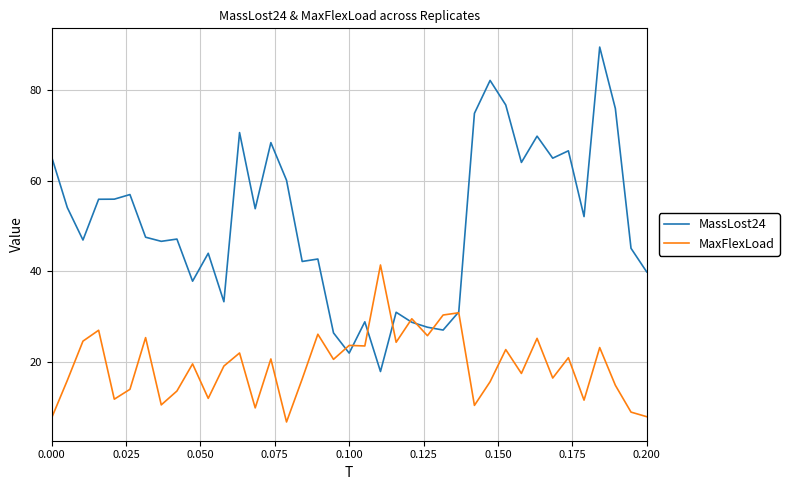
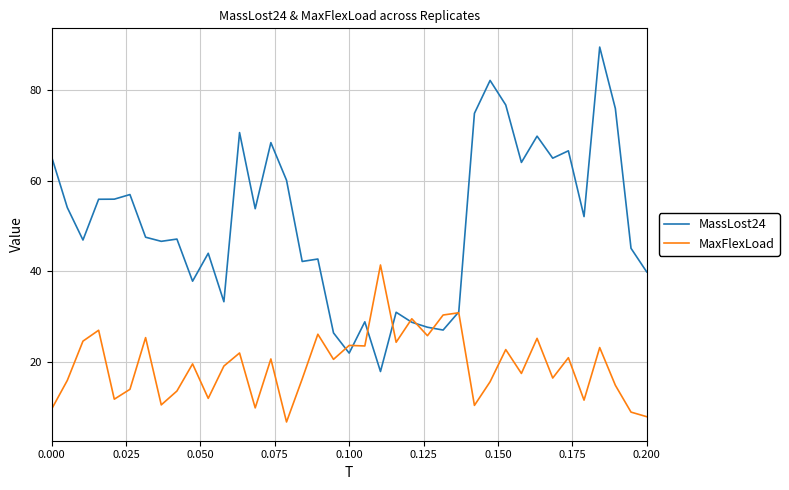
MaxFlexLoad, 0.000: 8 -> 10
